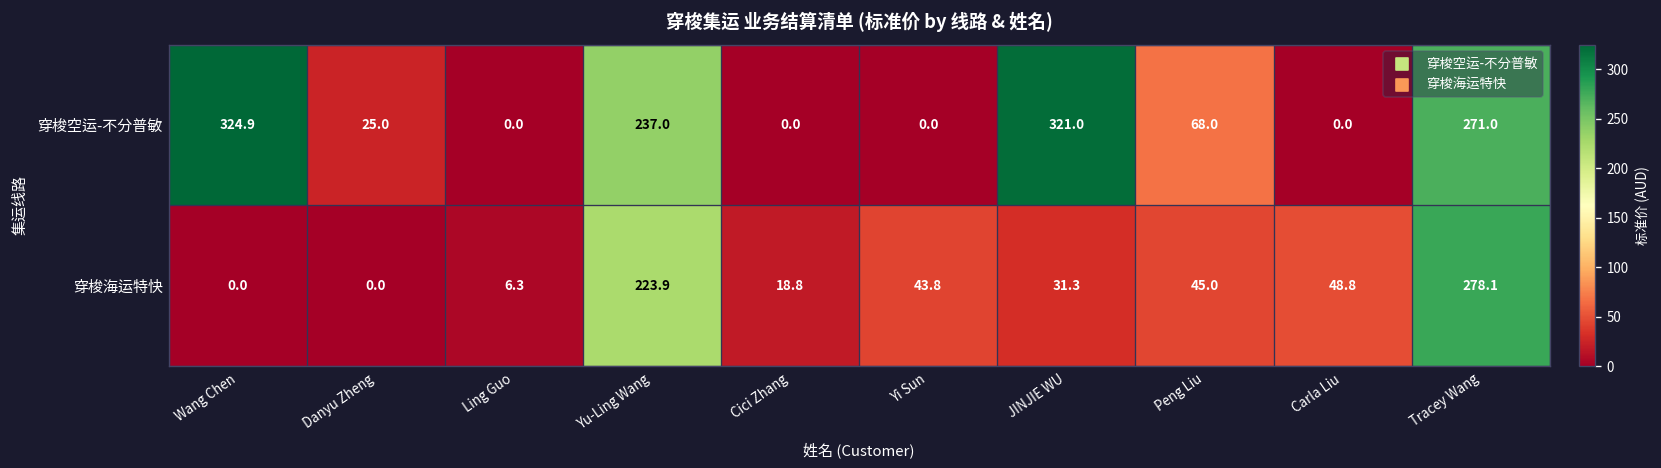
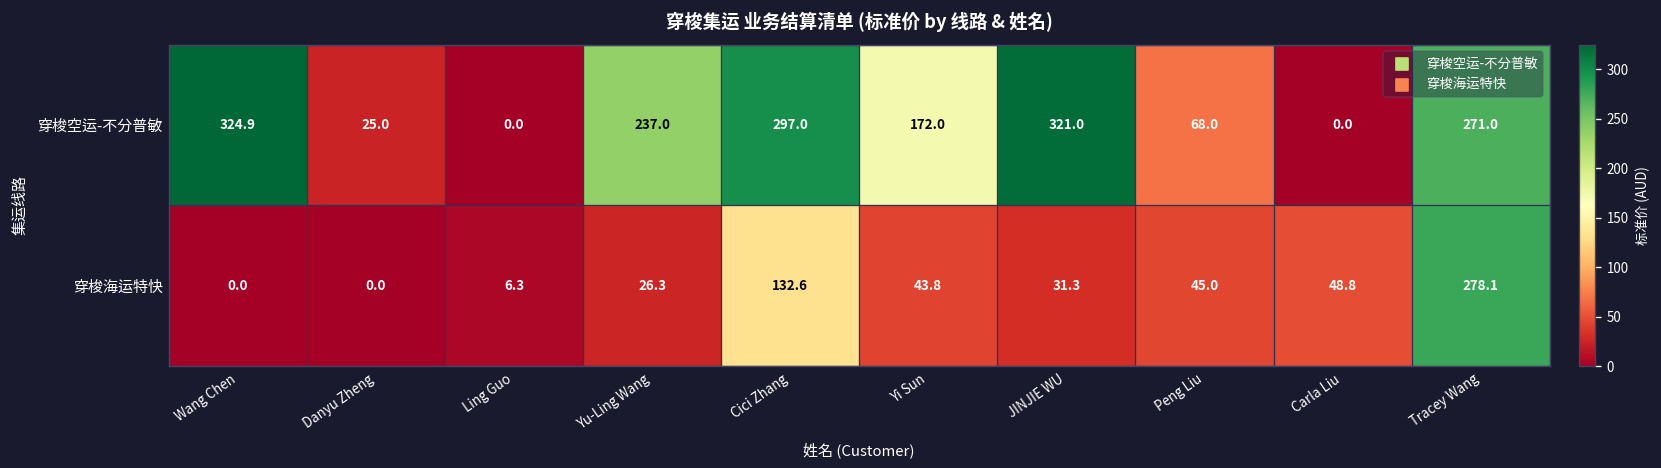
穿梭空运-不分普敏, Cici Zhang: 0.0 -> 297.0
穿梭空运-不分普敏, Yi Sun: 0.0 -> 172.0
穿梭海运特快, Yu-Ling Wang: 223.9 -> 26.3
穿梭海运特快, Cici Zhang: 18.8 -> 132.6
